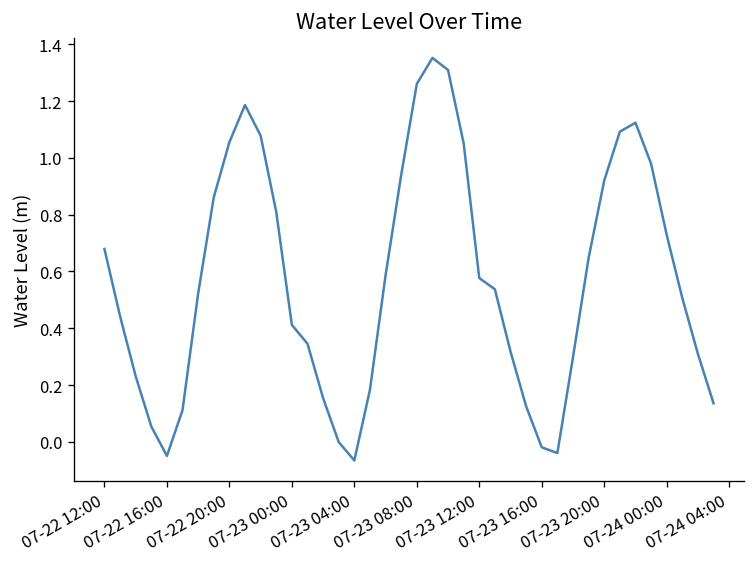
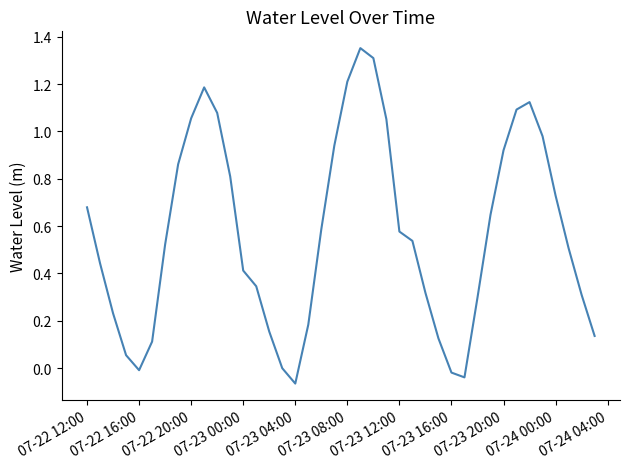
07-22 16:00: -0.05 -> -0.01
07-23 08:00: 1.26 -> 1.21
